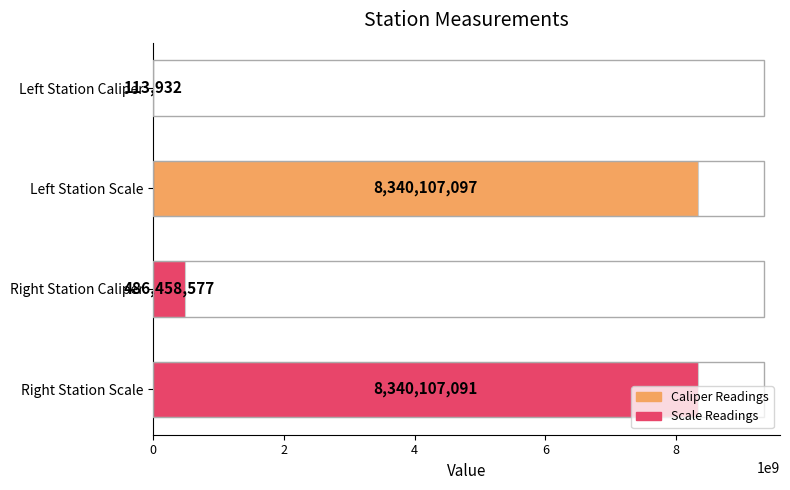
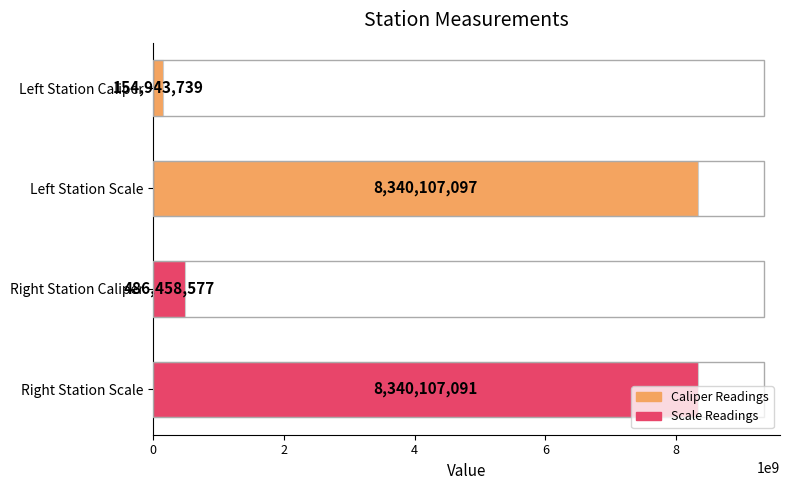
Left Station Caliper: 113,932 -> 154,943,739
